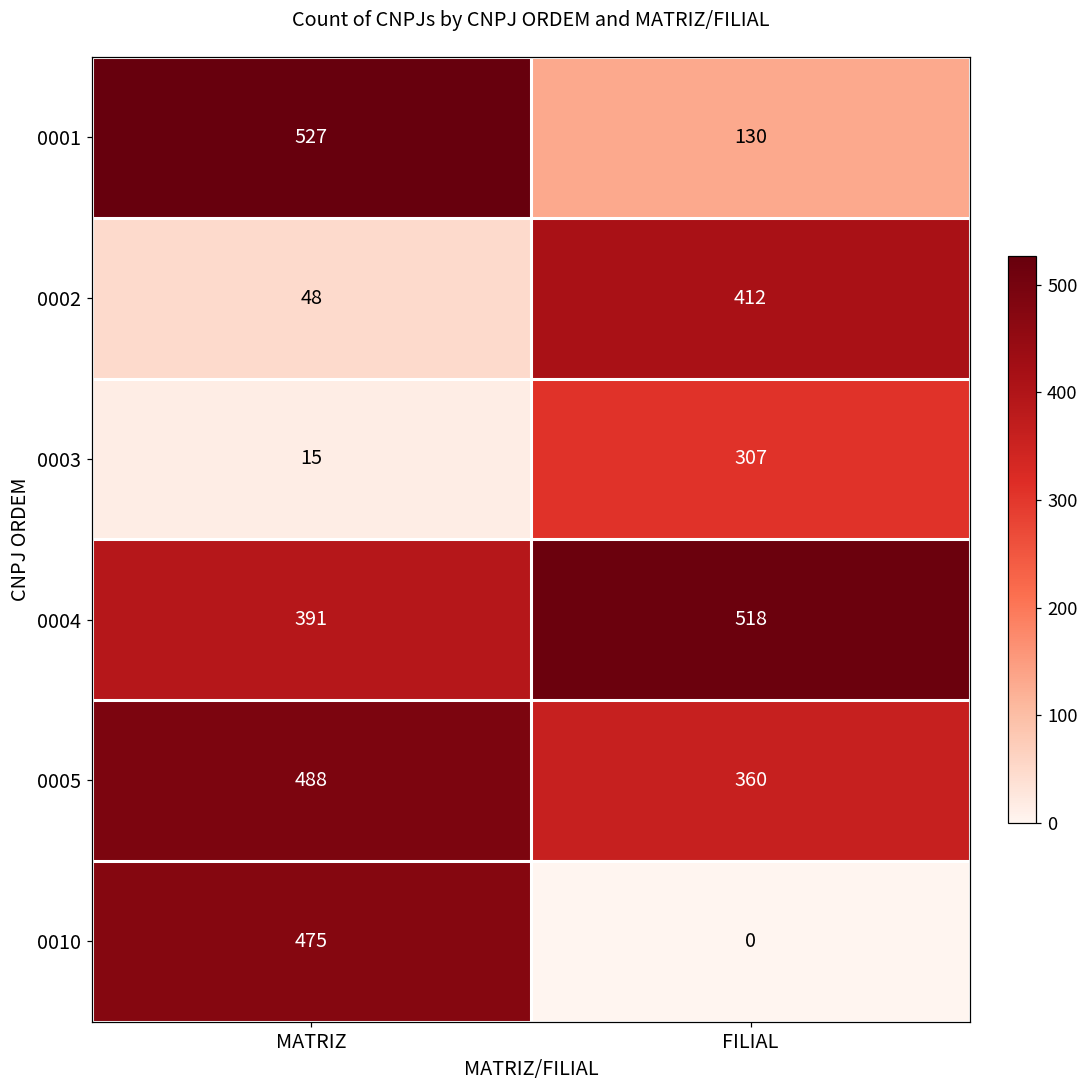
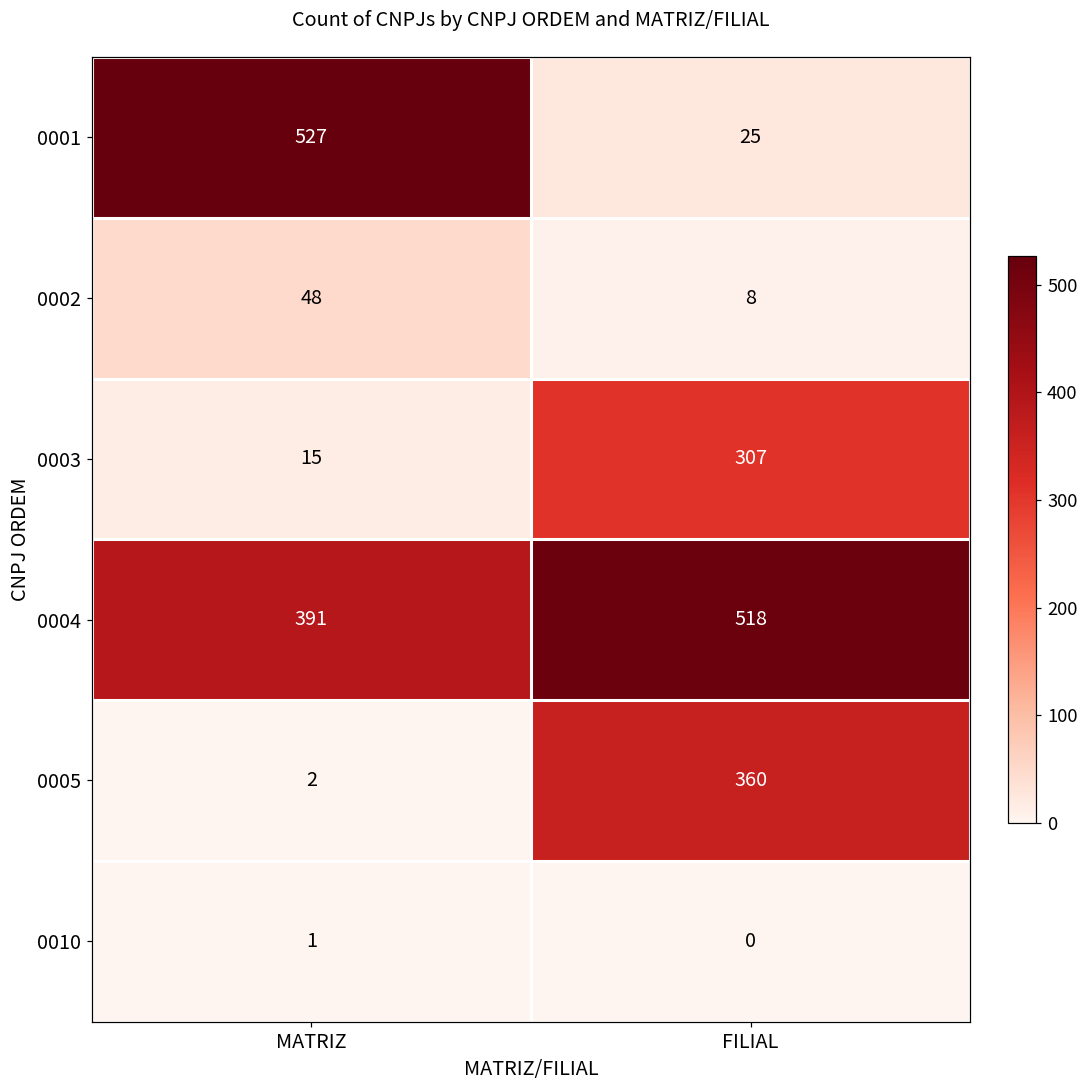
0001, FILIAL: 130 -> 25
0002, FILIAL: 412 -> 8
0005, MATRIZ: 488 -> 2
0010, MATRIZ: 475 -> 1
